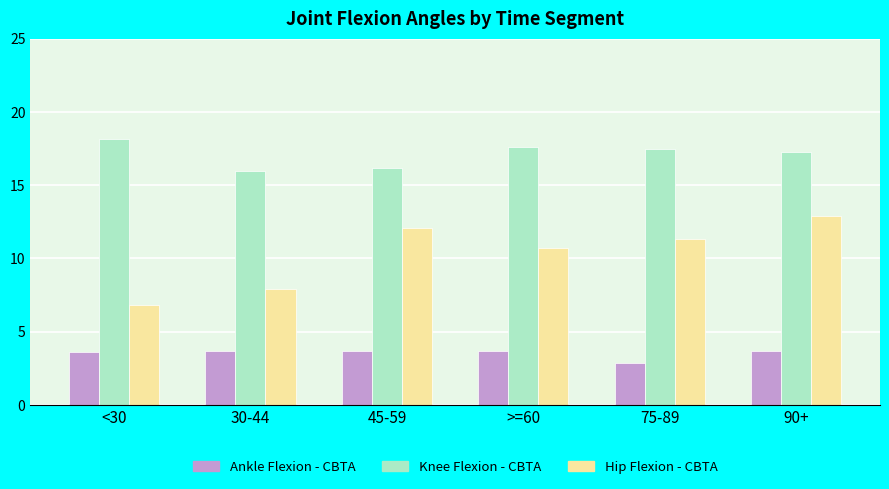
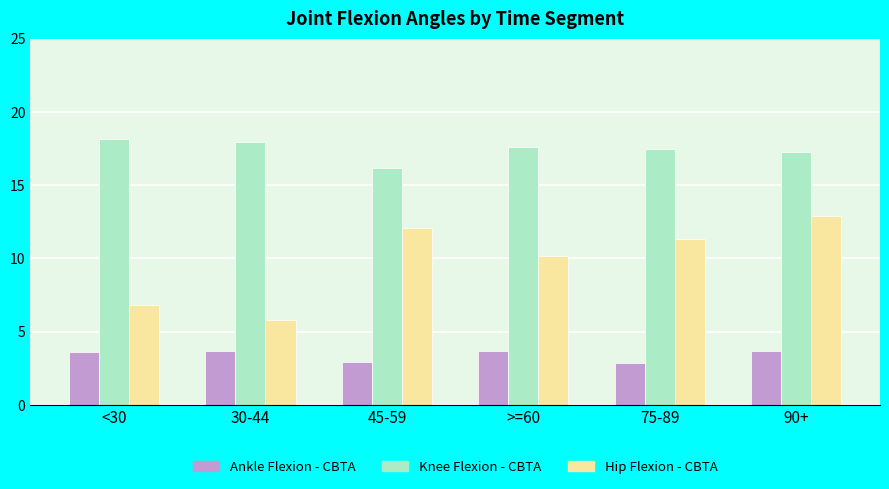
Knee Flexion - CBTA, 30-44: 16.0 -> 17.9
Hip Flexion - CBTA, 30-44: 7.9 -> 5.8
Ankle Flexion - CBTA, 45-59: 3.7 -> 2.9
Hip Flexion - CBTA, >=60: 10.7 -> 10.2
